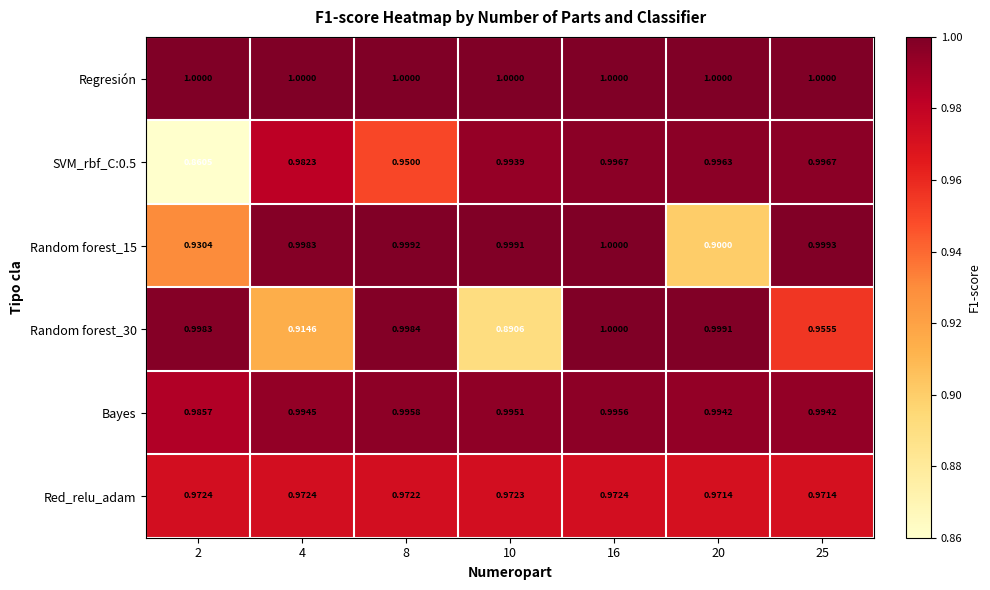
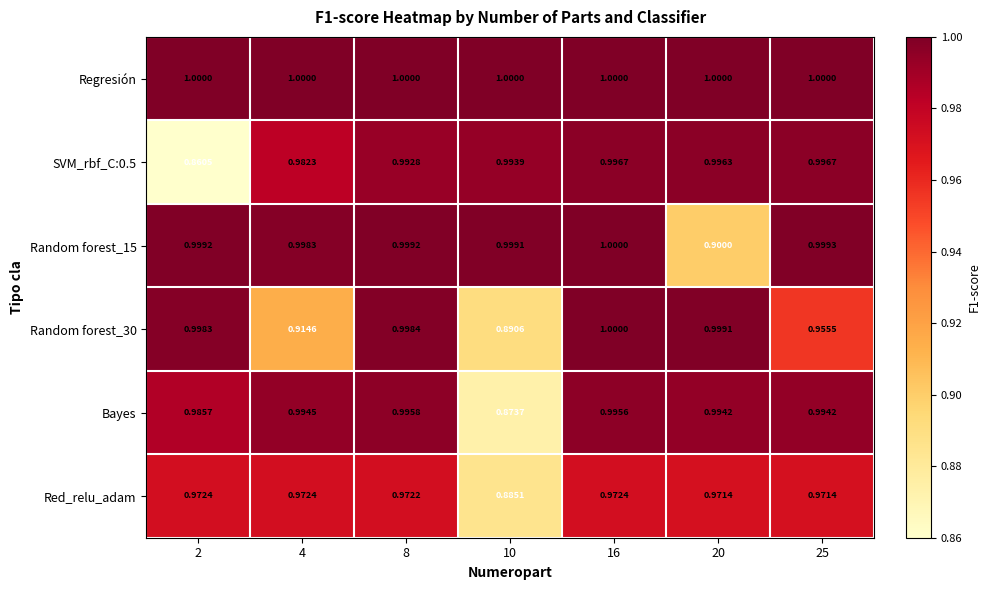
SVM_rbf_C:0.5, 8: 0.9500 -> 0.9928
Random forest_15, 2: 0.9304 -> 0.9992
Bayes, 10: 0.9951 -> 0.8737
Red_relu_adam, 10: 0.9723 -> 0.8851
